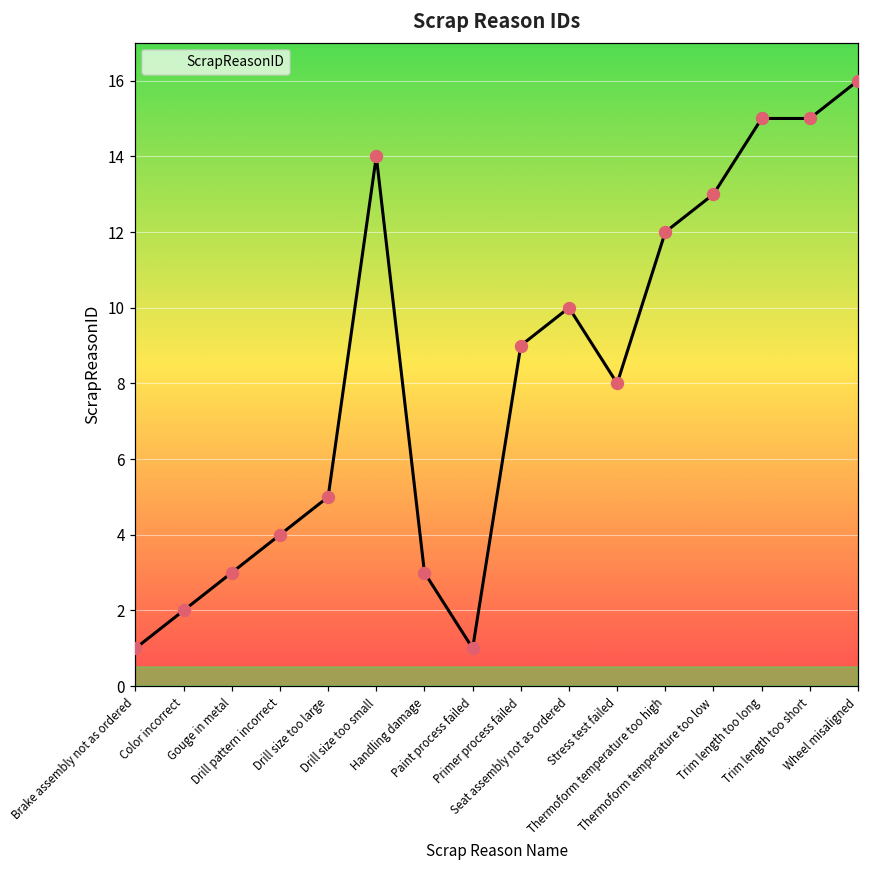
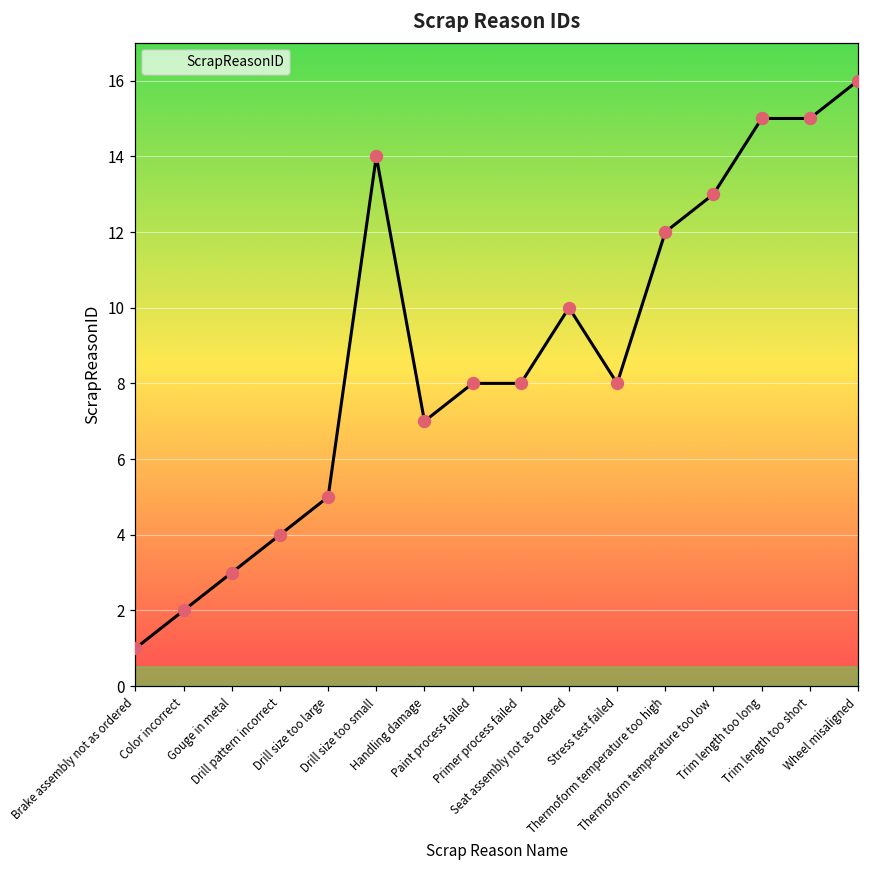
Handling damage: 3 -> 7
Paint process failed: 1 -> 8
Primer process failed: 9 -> 8
